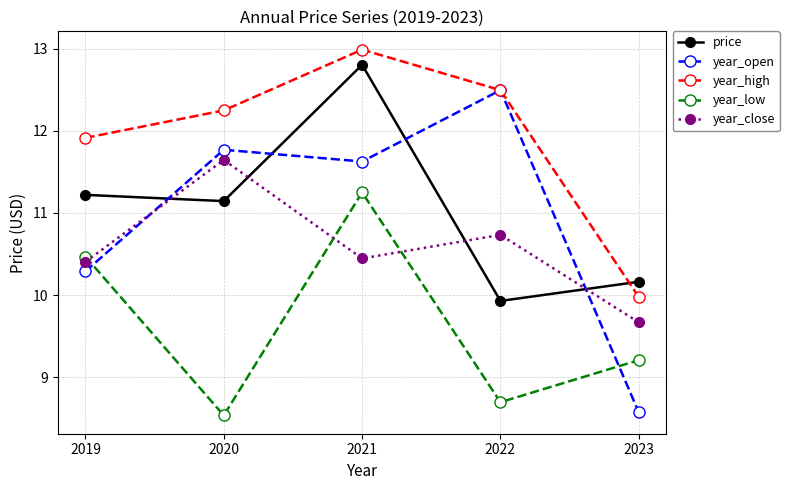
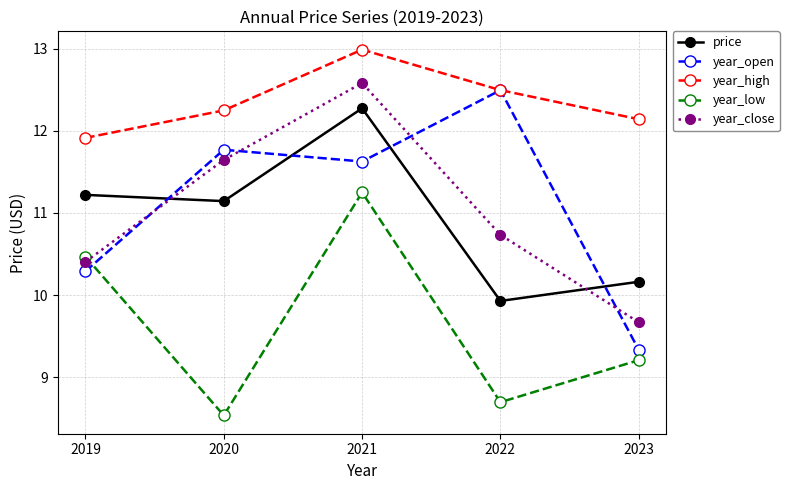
price, 2021: 12.8 -> 12.3
year_close, 2021: 10.4 -> 12.6
year_open, 2023: 8.6 -> 9.3
year_high, 2023: 10.0 -> 12.1
